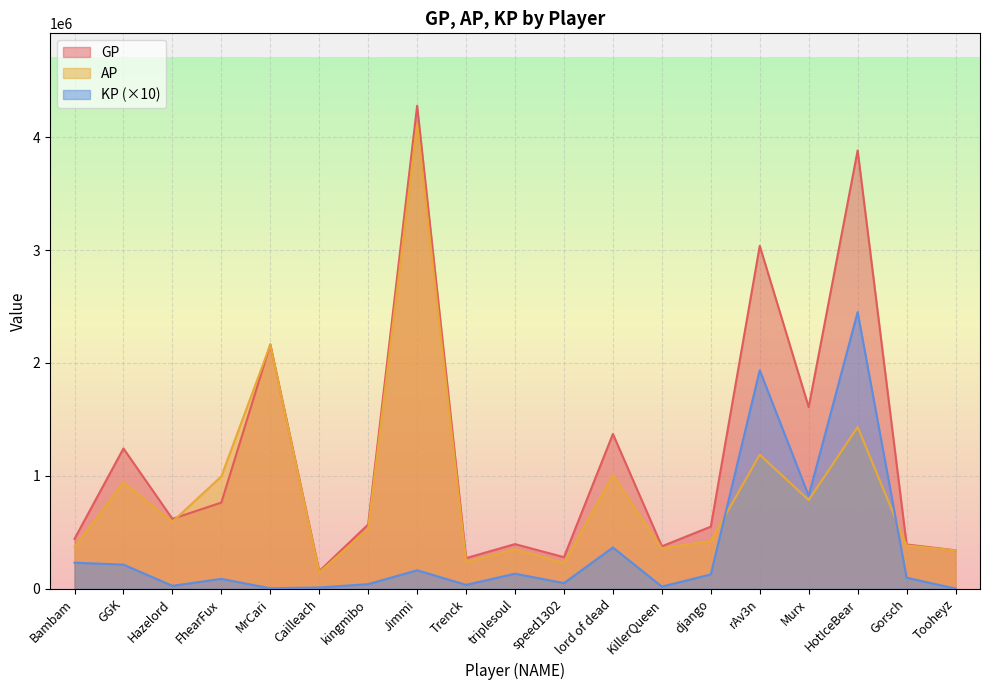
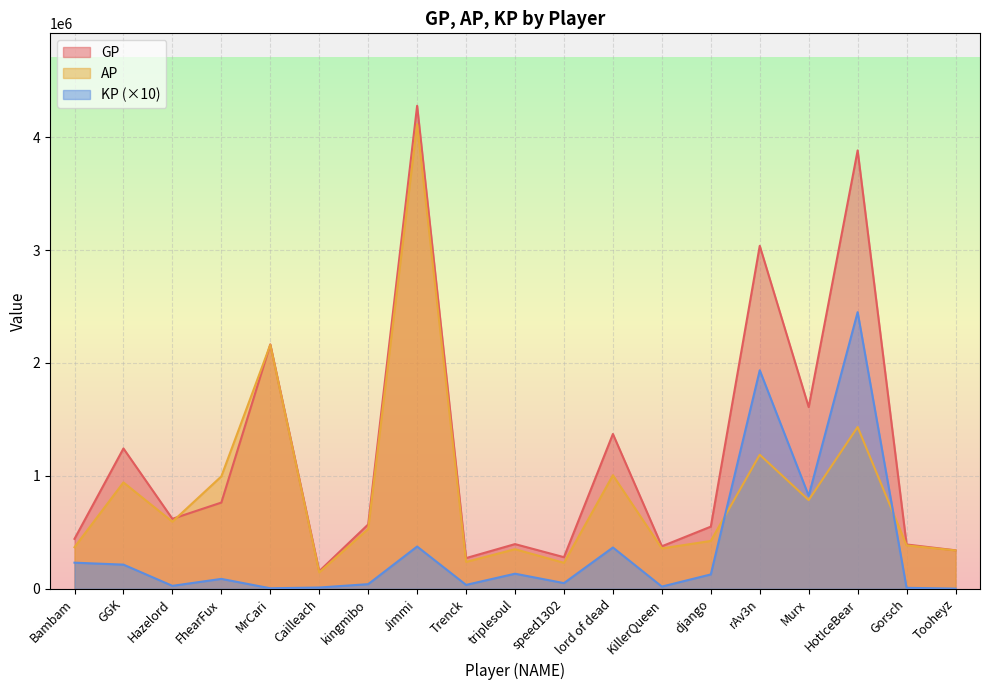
KP (×10), Jimmi: 160000 -> 370000
KP (×10), Gorsch: 100000 -> 10000
